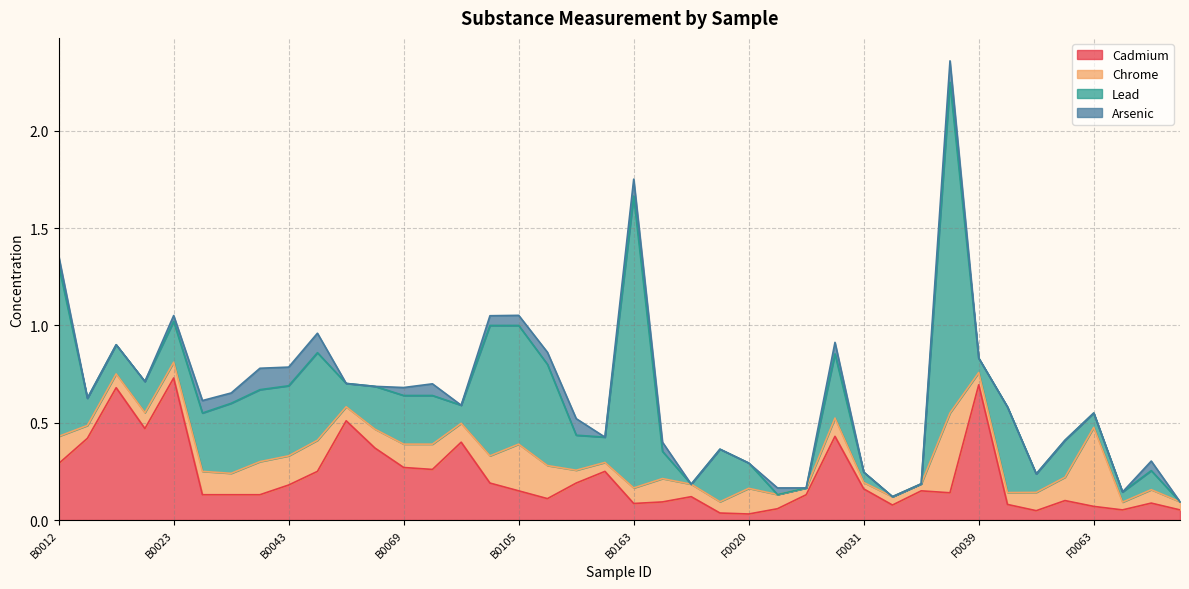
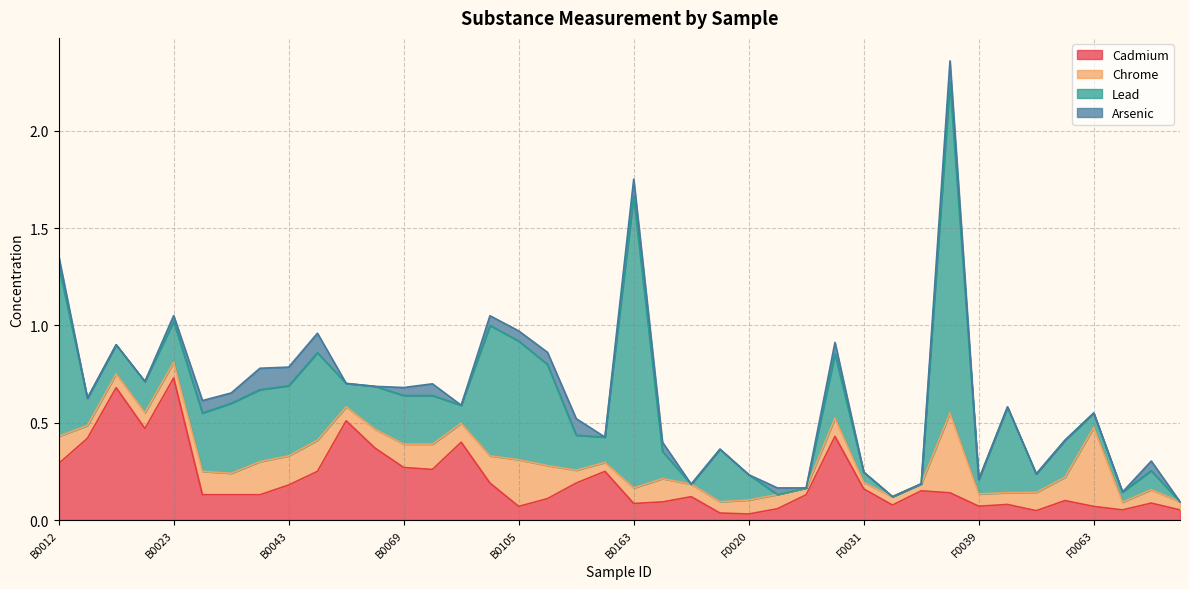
Cadmium, B0105: 0.15 -> 0.07
Chrome, F0020: 0.13 -> 0.07
Cadmium, F0039: 0.70 -> 0.07
